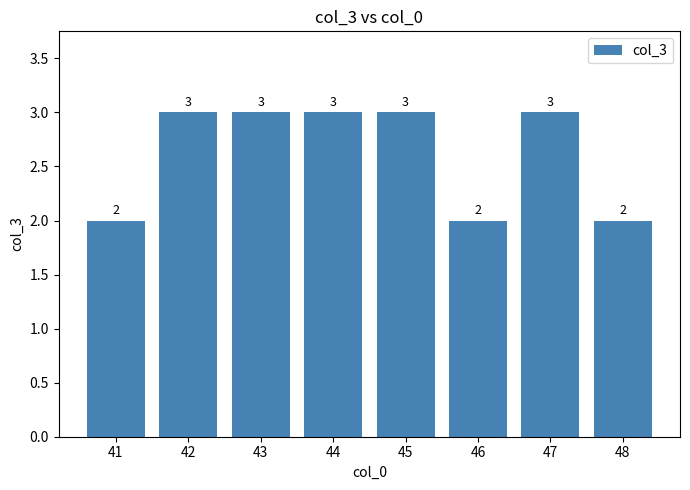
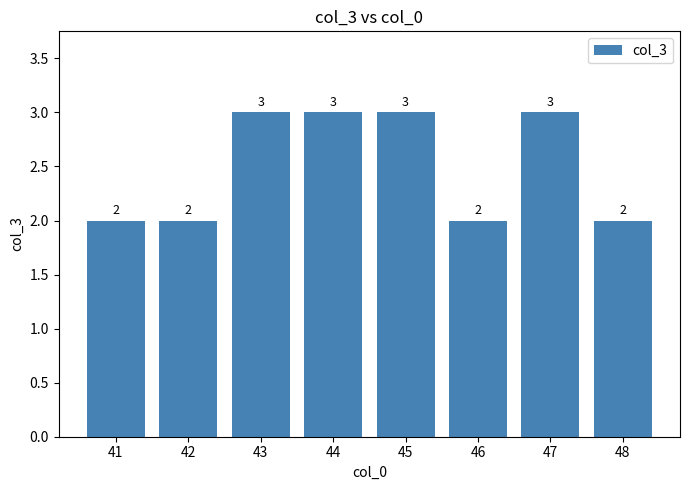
42: 3 -> 2
